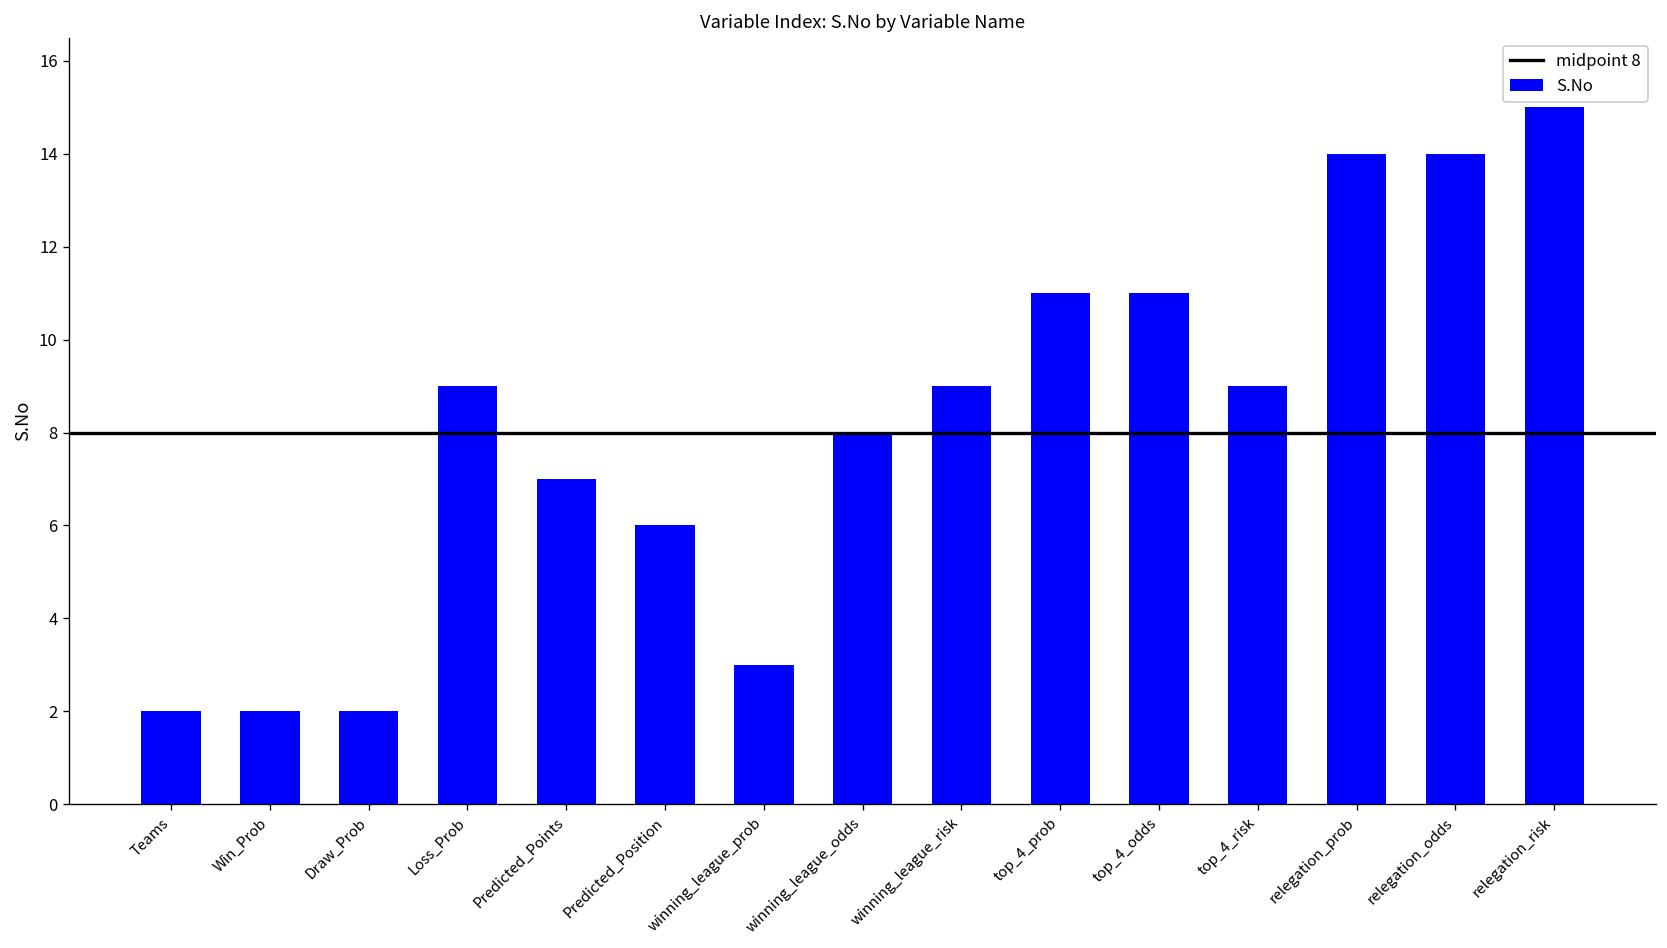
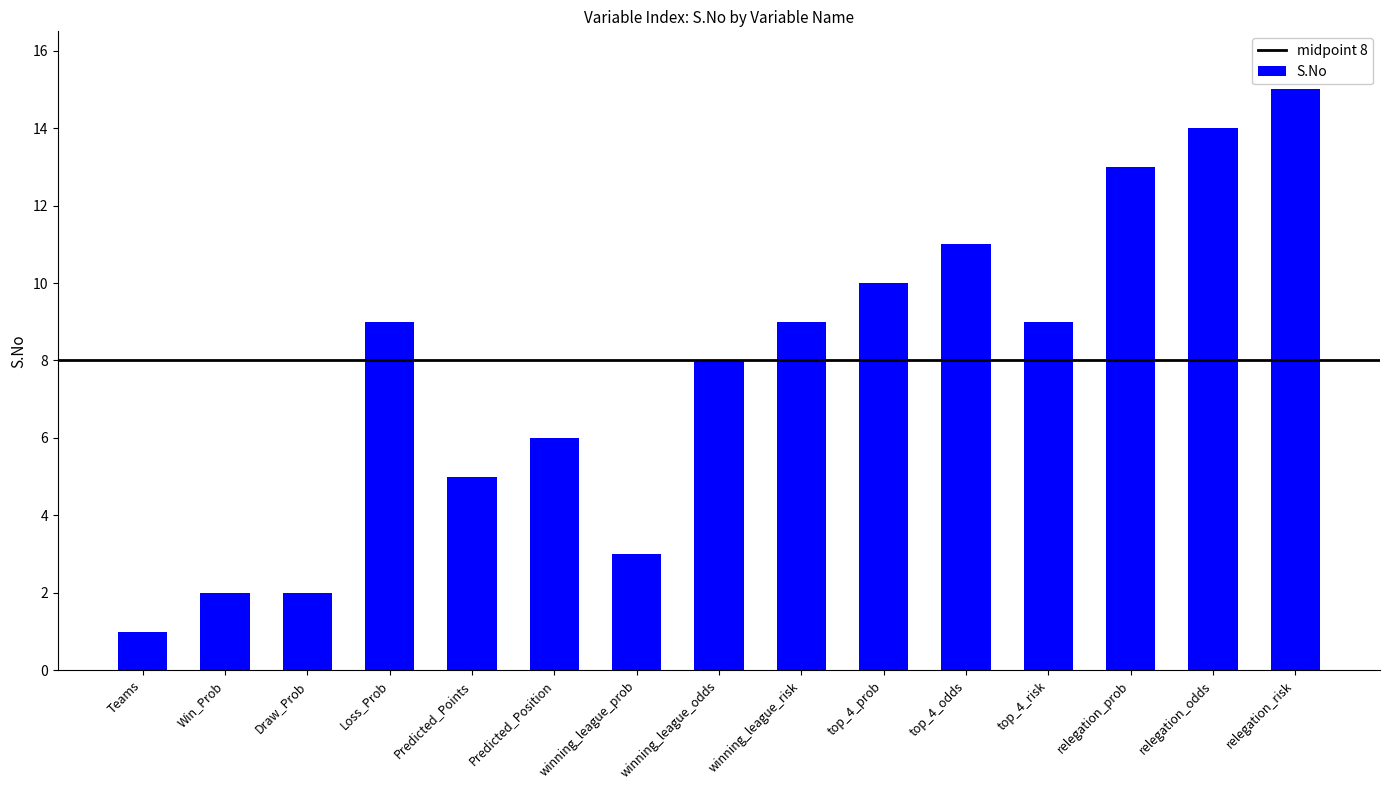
Teams: 2 -> 1
Predicted_Points: 7 -> 5
top_4_prob: 11 -> 10
relegation_prob: 14 -> 13
